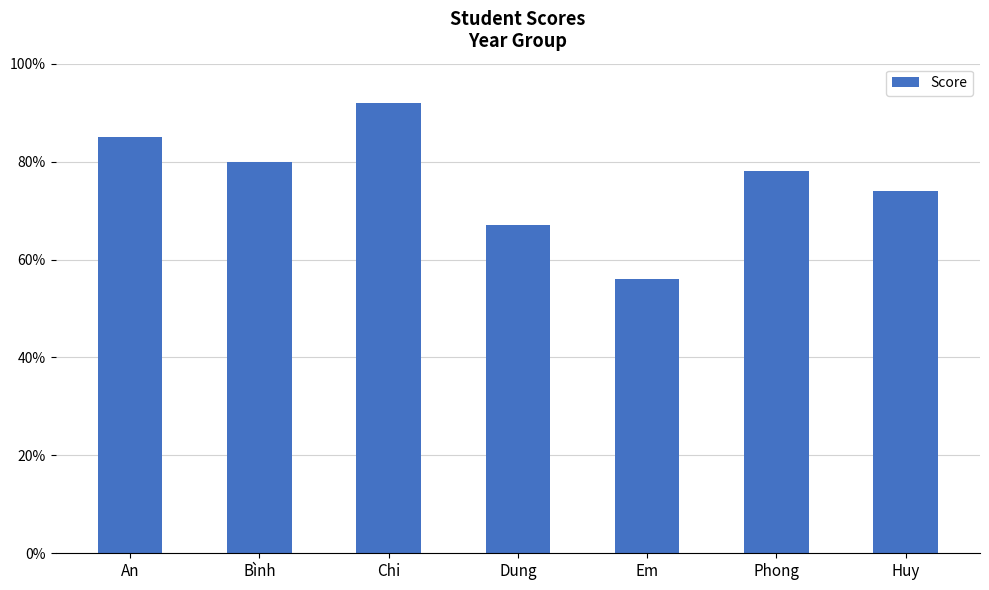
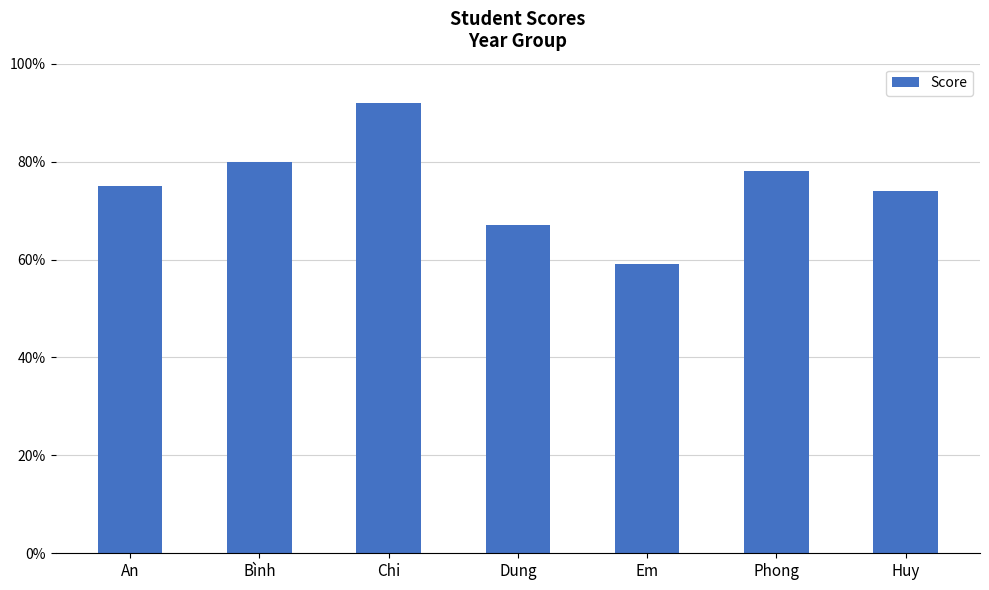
An: 85% -> 75%
Em: 56% -> 59%
